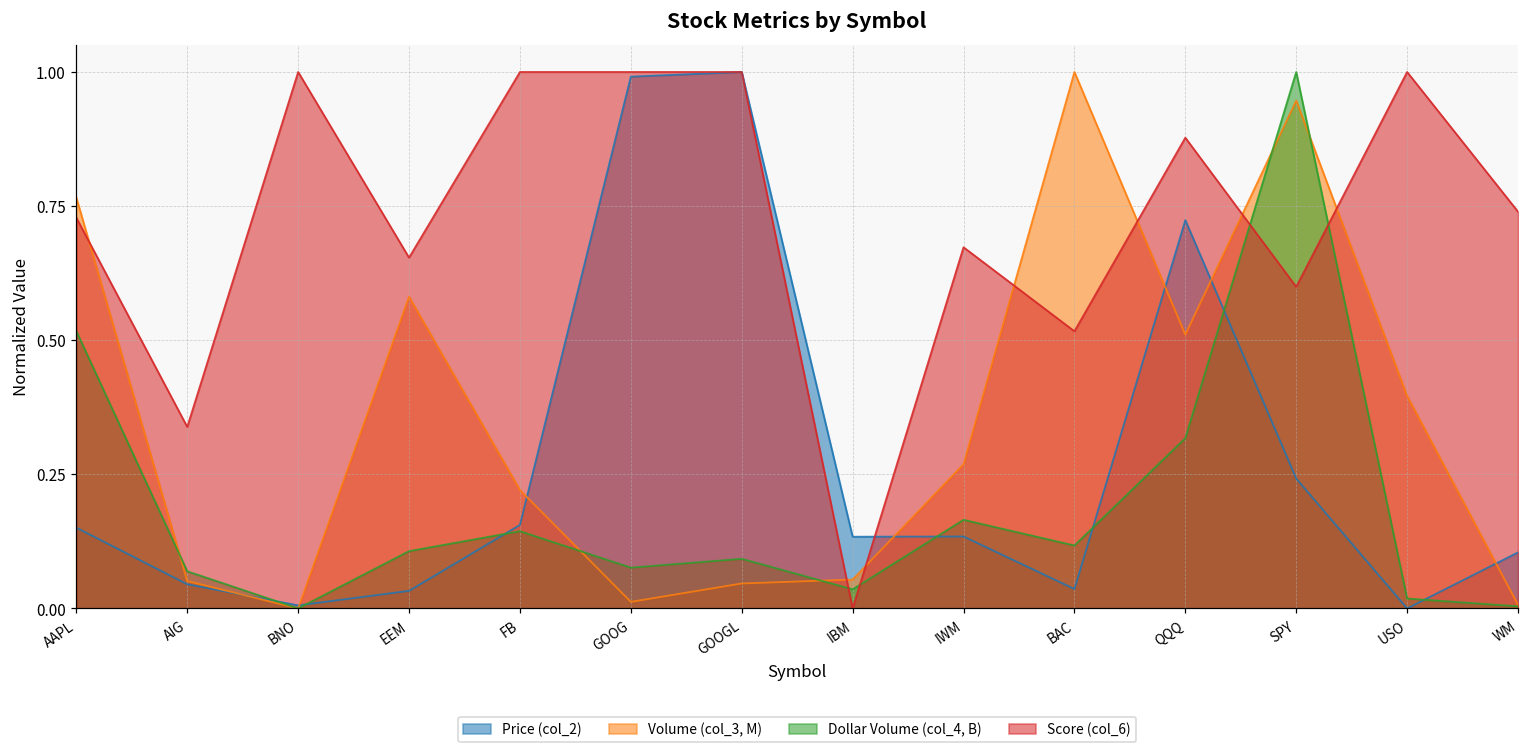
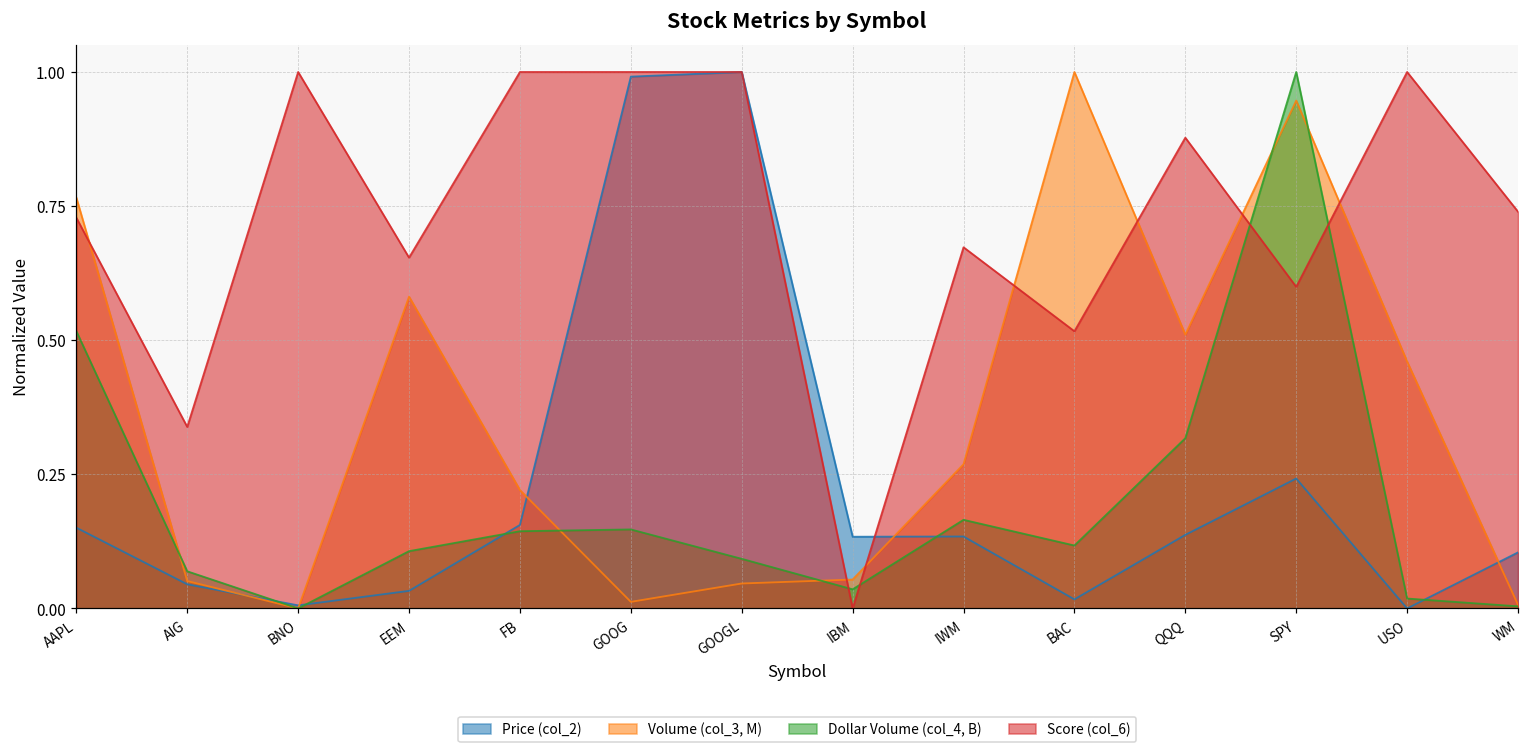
Dollar Volume (col_4, B), GOOG: 0.08 -> 0.15
Price (col_2), BAC: 0.04 -> 0.02
Price (col_2), QQQ: 0.72 -> 0.14
Volume (col_3, M), USO: 0.40 -> 0.46
